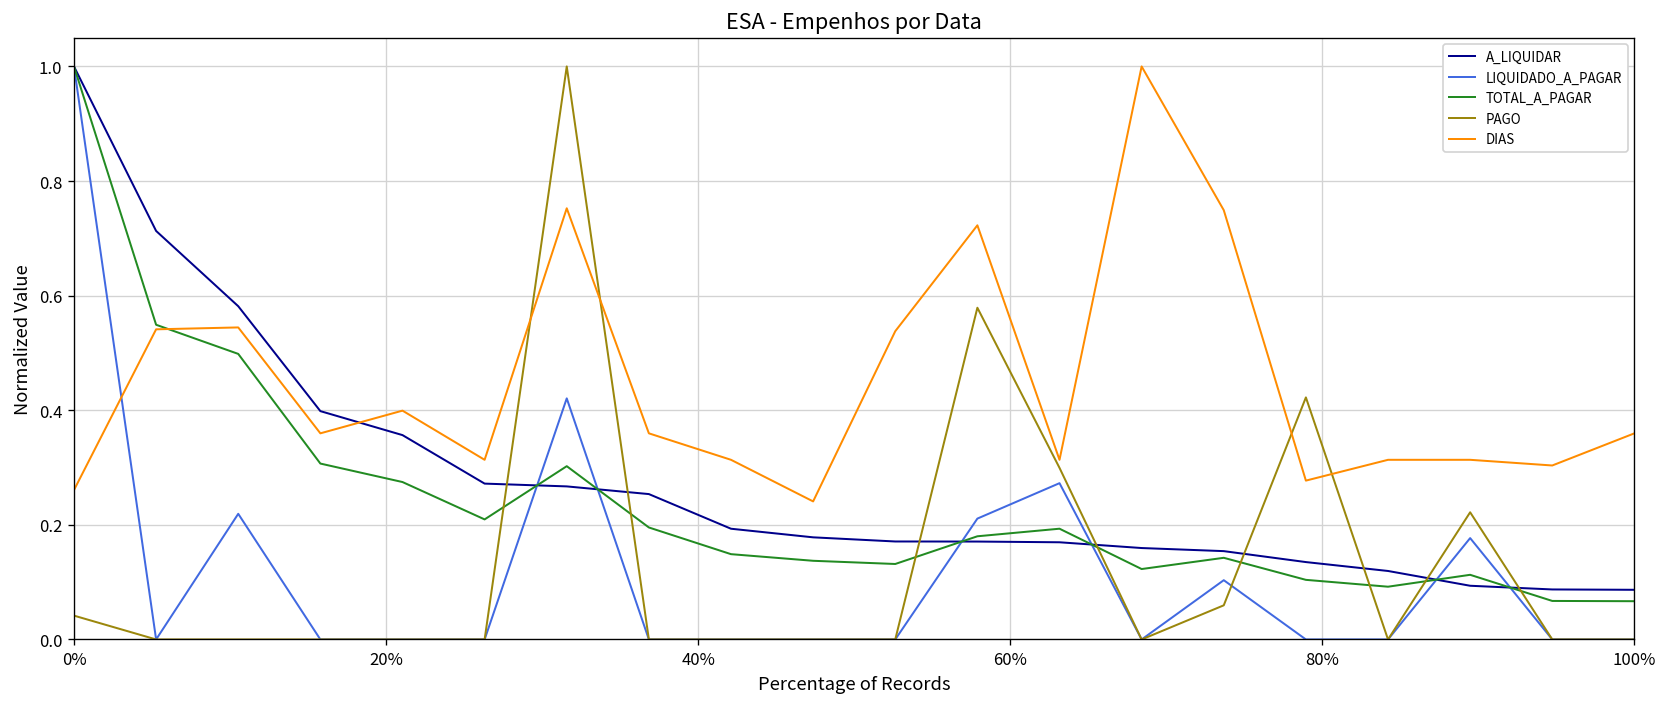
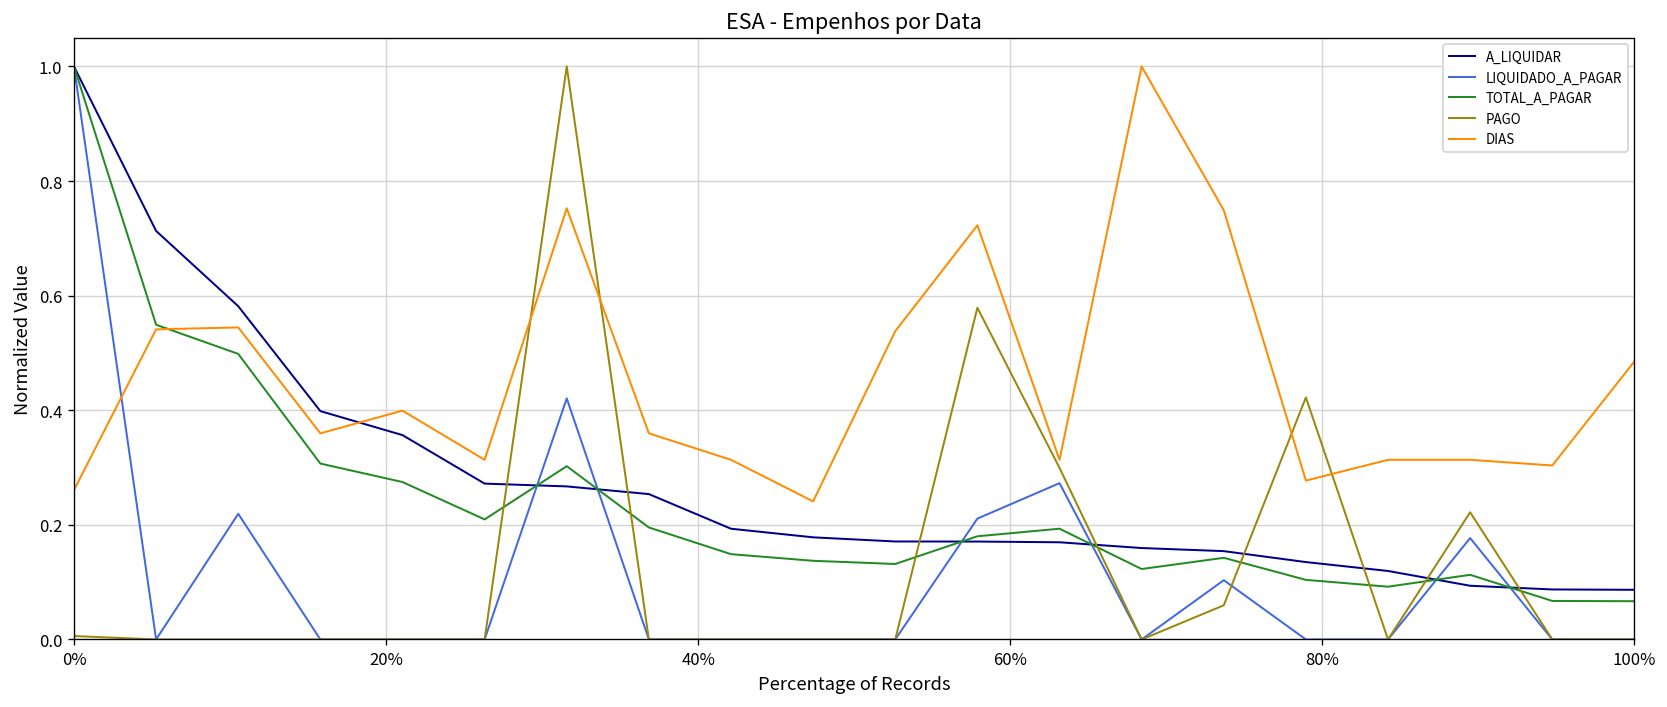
PAGO, 0%: 0.04 -> 0.01
DIAS, 100%: 0.36 -> 0.49
